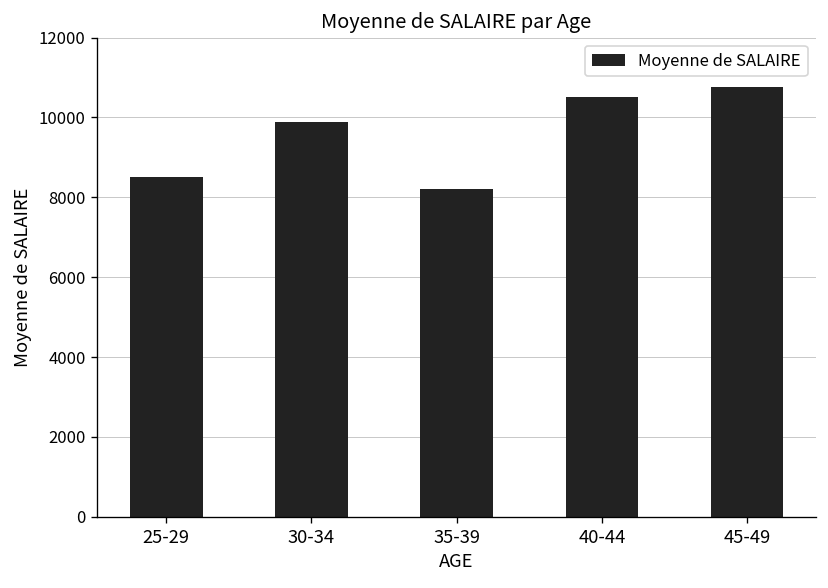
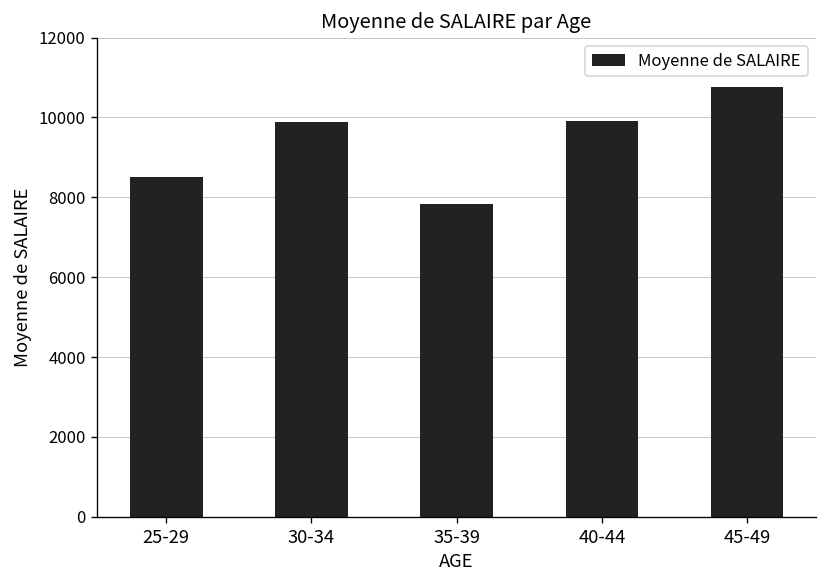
35-39: 8200 -> 7800
40-44: 10500 -> 9900
